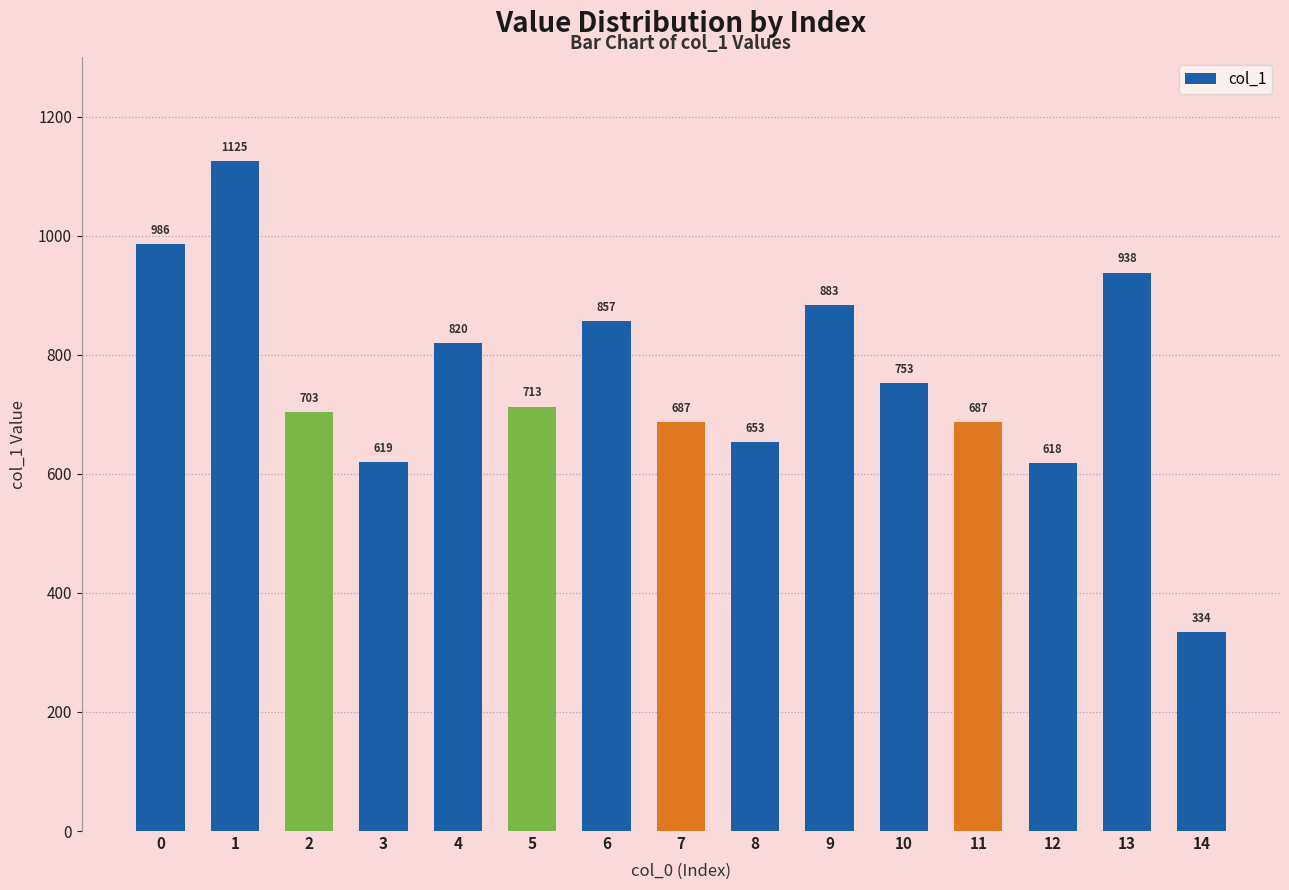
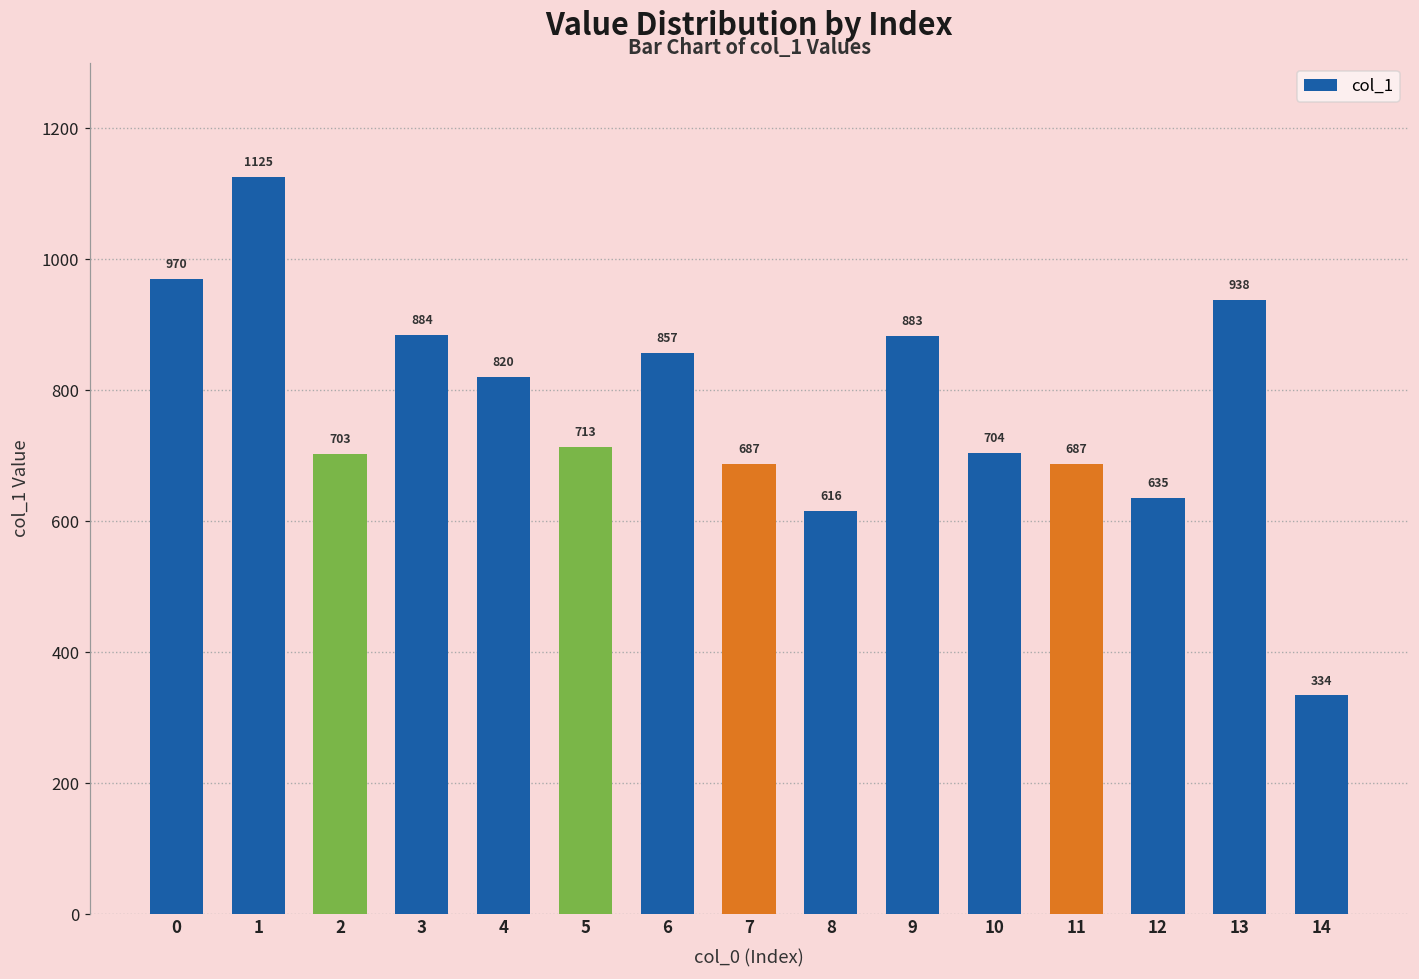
0: 986 -> 970
3: 619 -> 884
8: 653 -> 616
10: 753 -> 704
12: 618 -> 635
